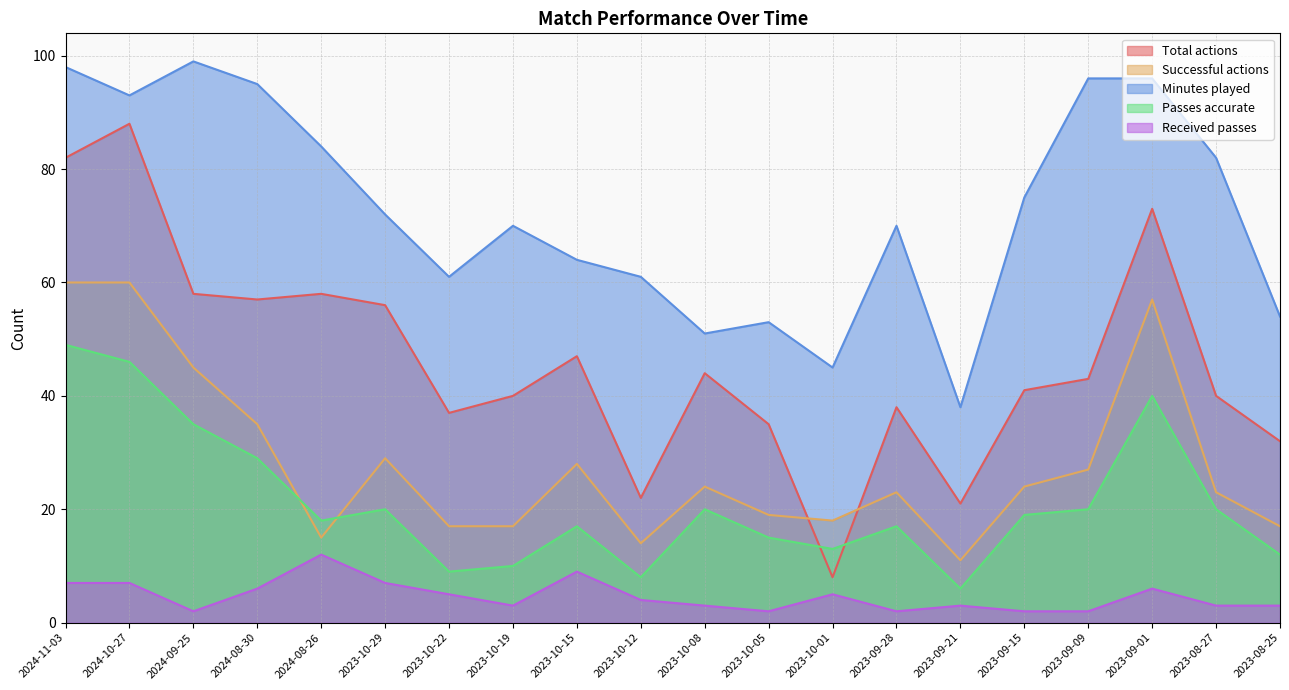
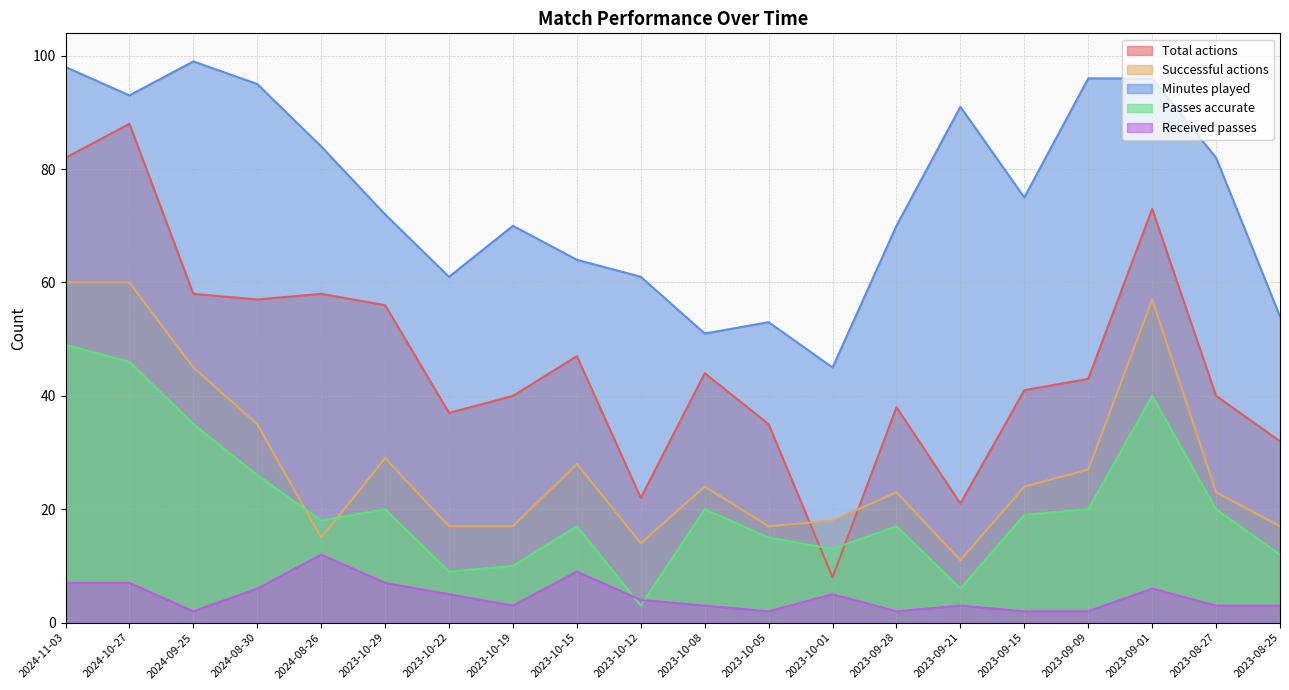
Passes accurate, 2024-08-30: 29 -> 26
Passes accurate, 2023-10-12: 8 -> 3
Successful actions, 2023-10-05: 19 -> 17
Minutes played, 2023-09-21: 38 -> 91
